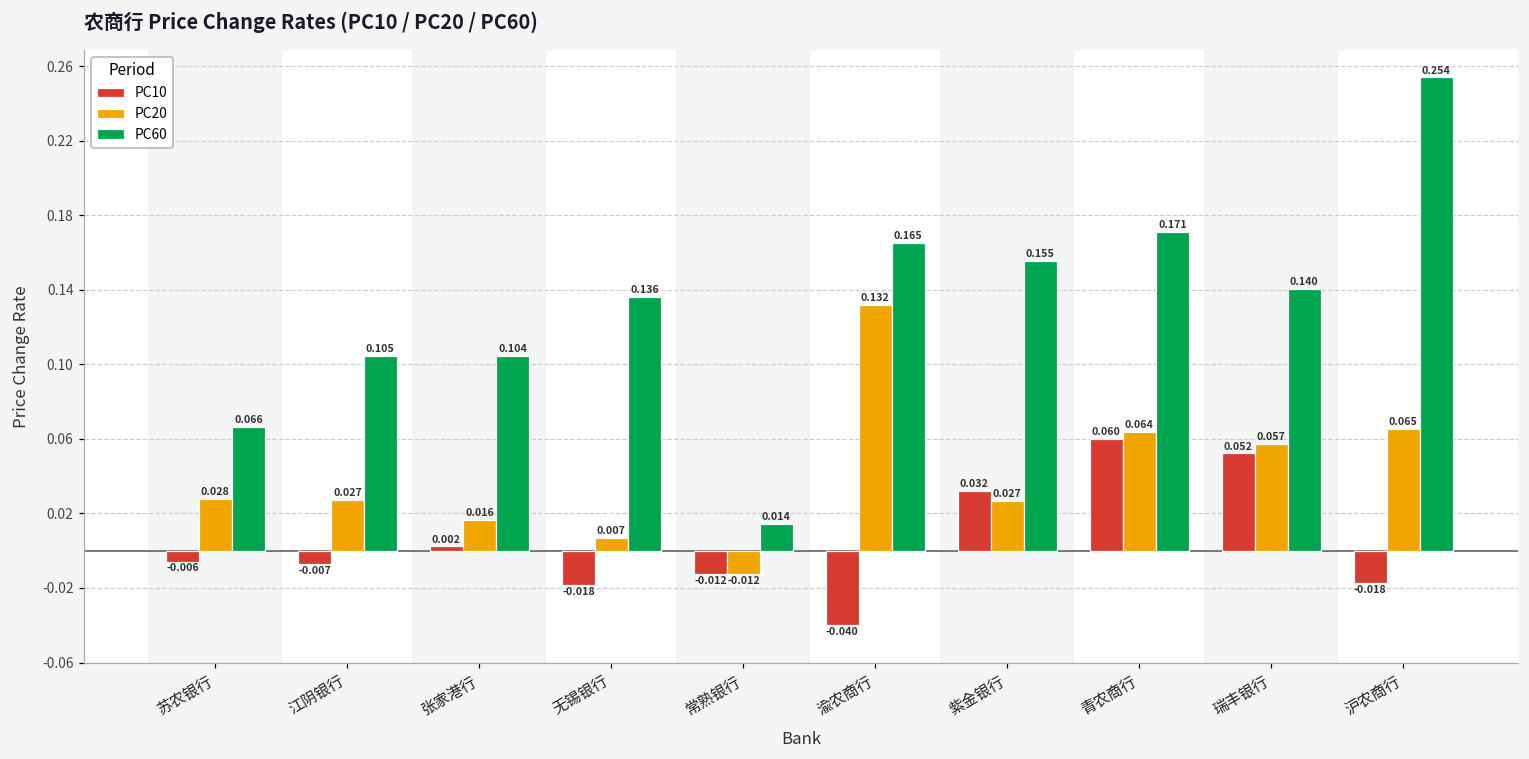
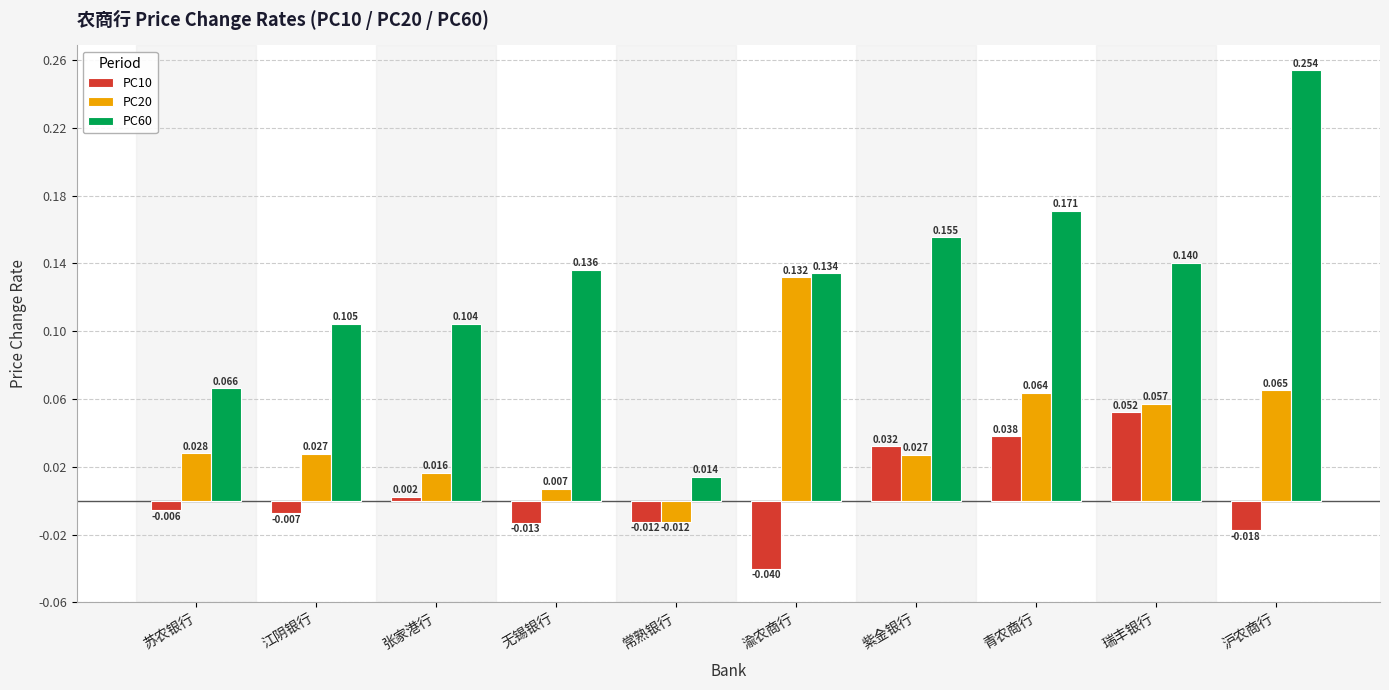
PC10, 无锡银行: -0.018 -> -0.013
PC60, 渝农商行: 0.165 -> 0.134
PC10, 青农商行: 0.060 -> 0.038
